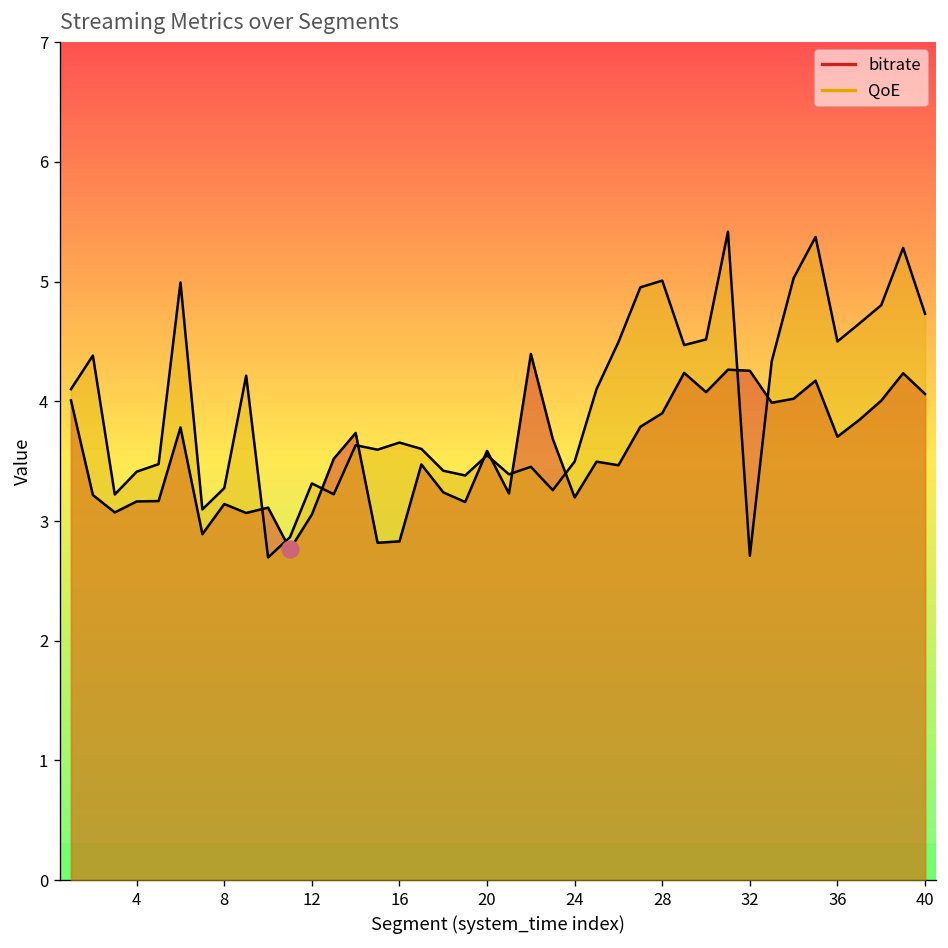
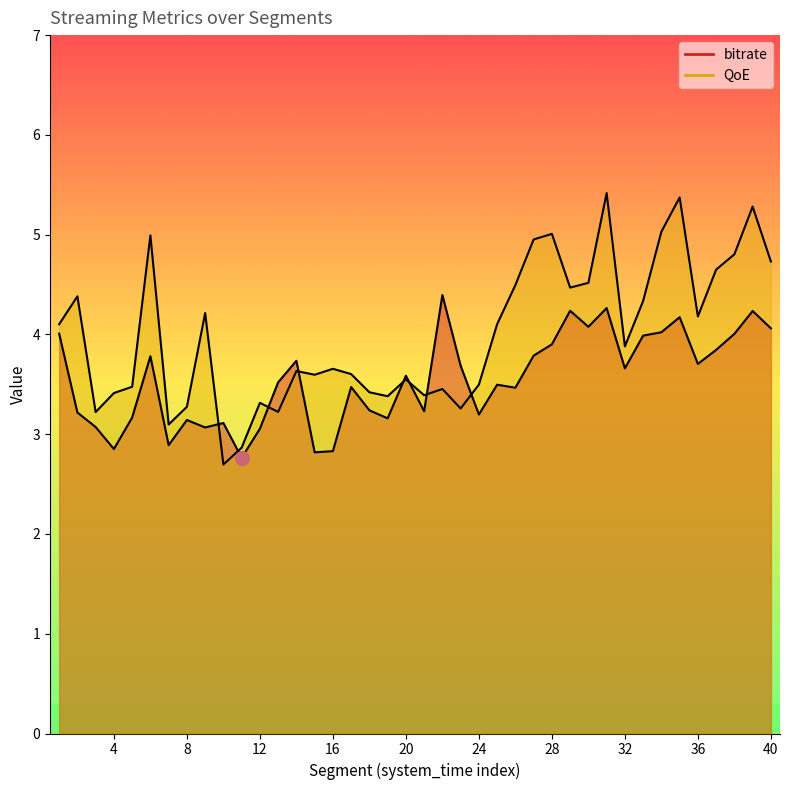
bitrate, 4: 3.2 -> 2.9
bitrate, 32: 4.3 -> 3.7
QoE, 32: 2.7 -> 3.9
QoE, 36: 4.5 -> 4.2
